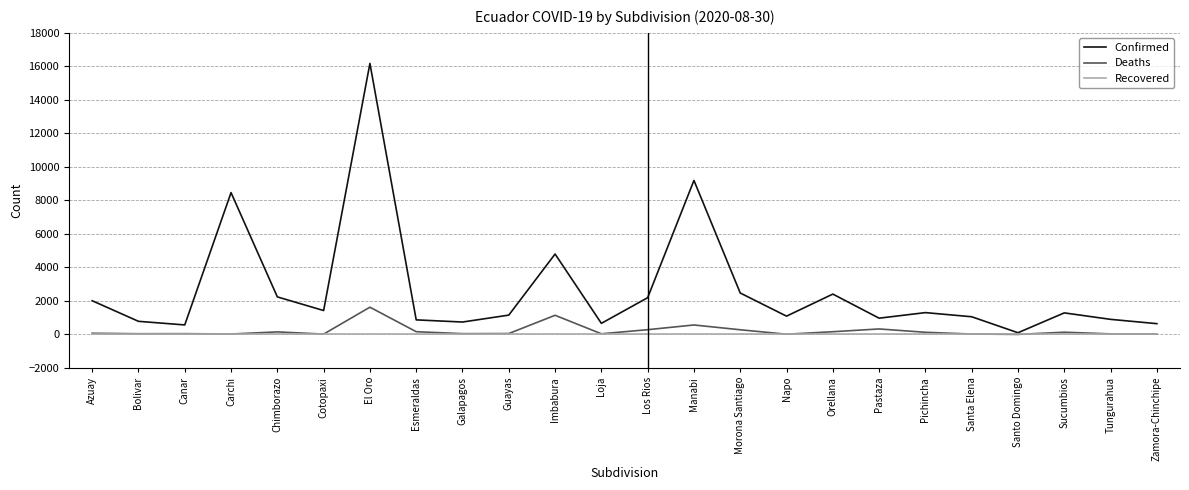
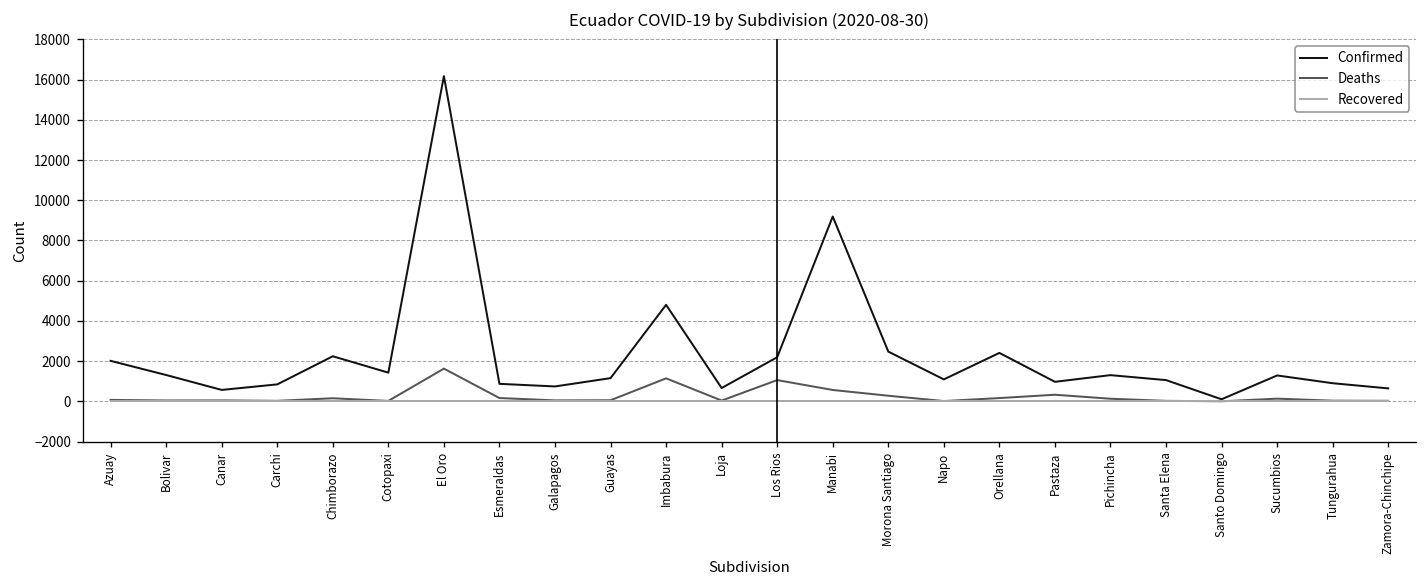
Confirmed, Bolivar: 800 -> 1300
Confirmed, Carchi: 8500 -> 800
Deaths, Los Rios: 300 -> 1100
